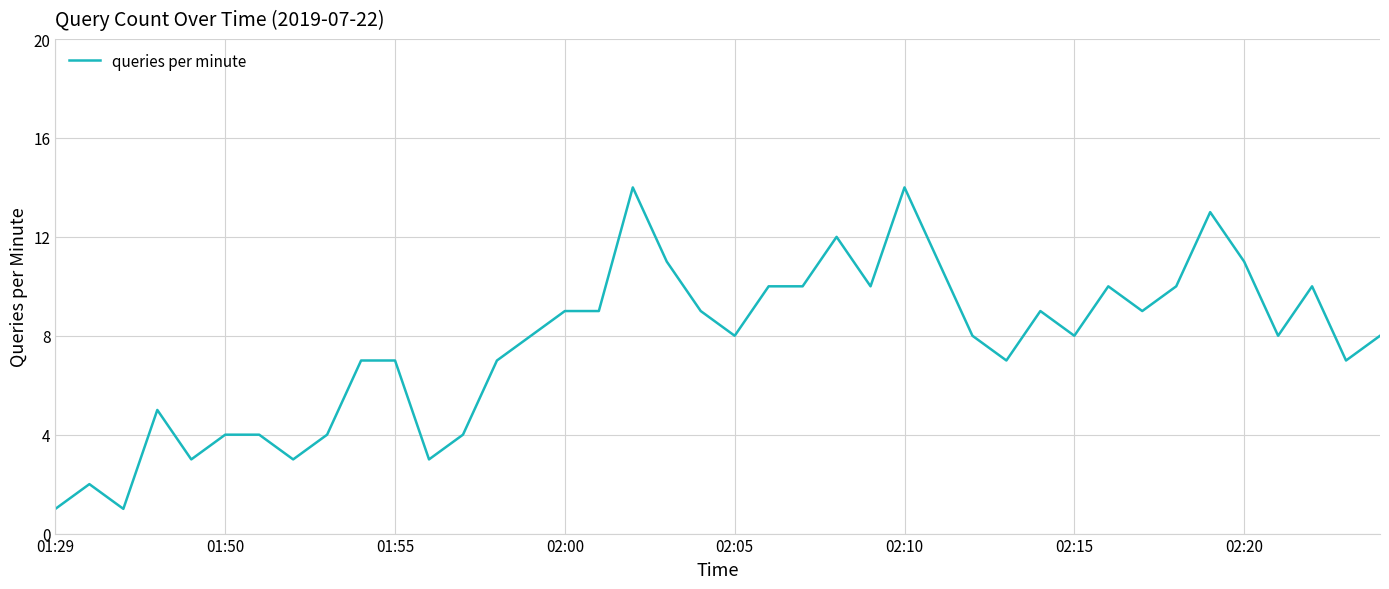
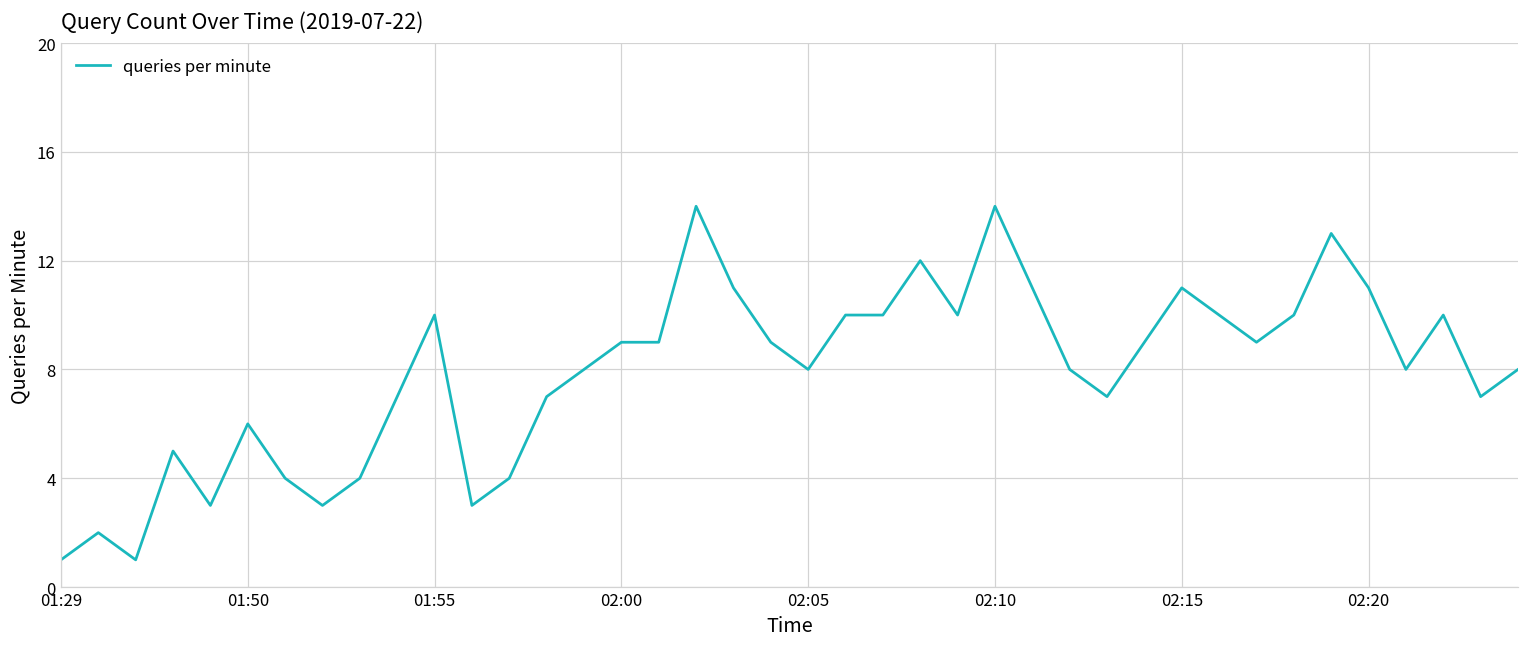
01:50: 4 -> 6
01:55: 7 -> 10
02:15: 8 -> 11
